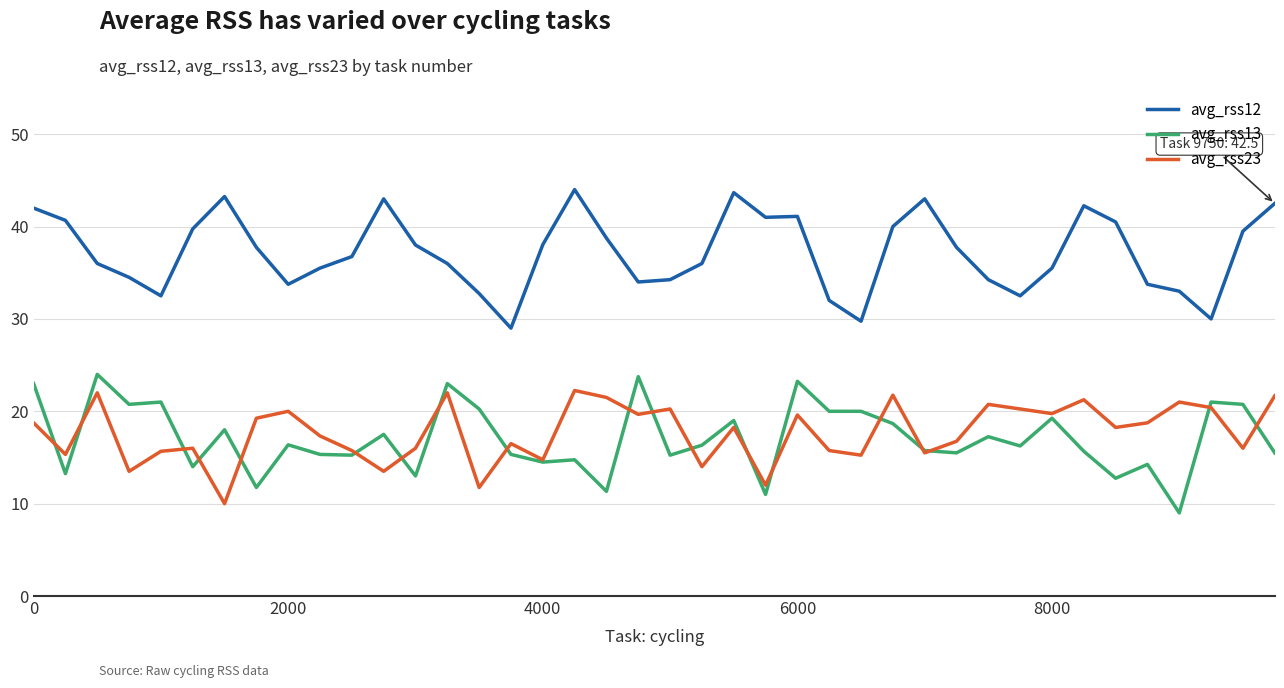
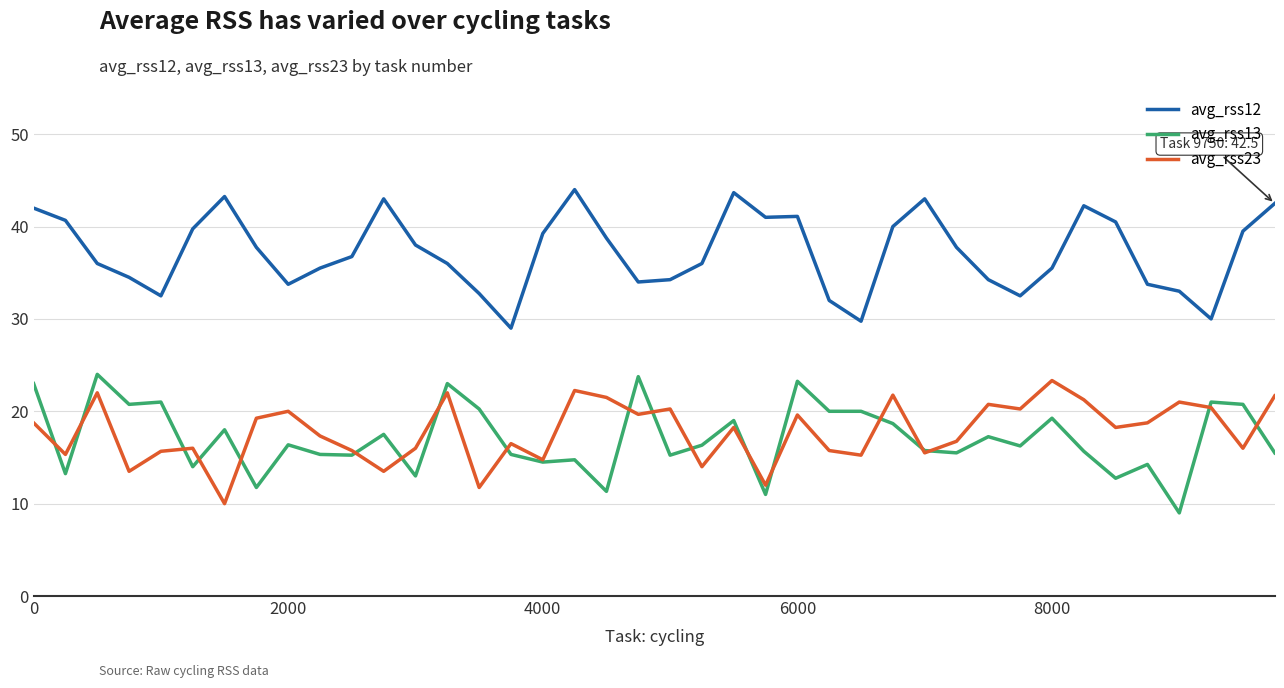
avg_rss12, 4000: 38 -> 39
avg_rss23, 8000: 20 -> 23
